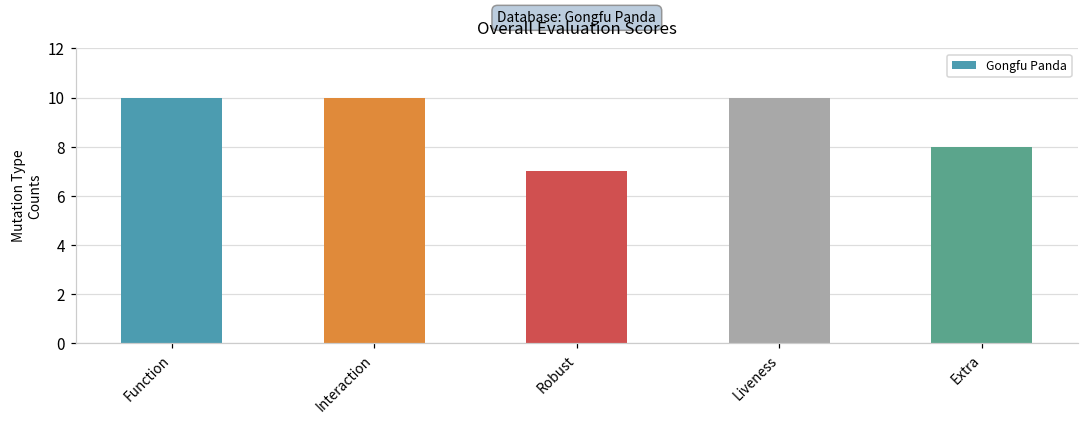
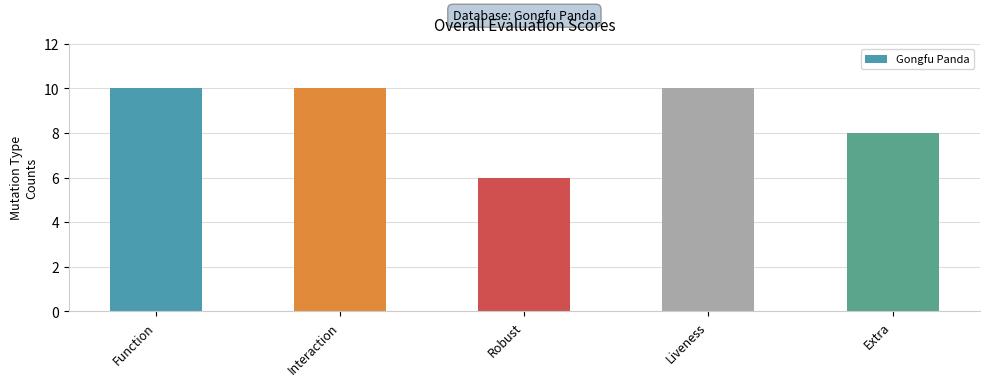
Robust: 7 -> 6
